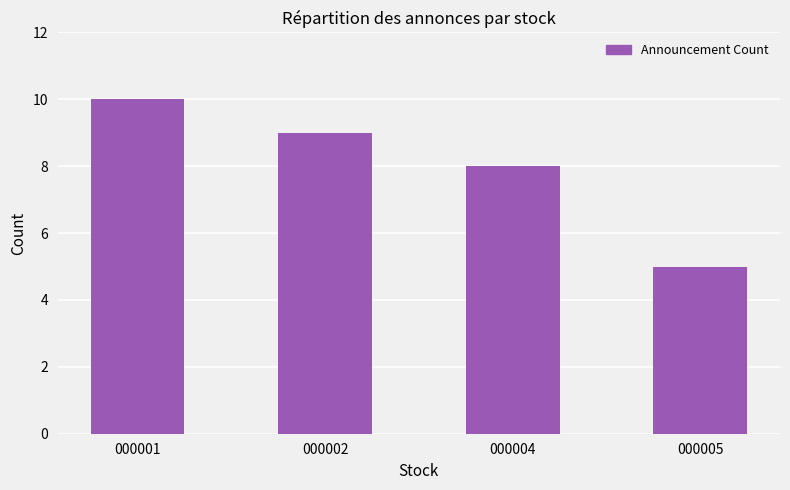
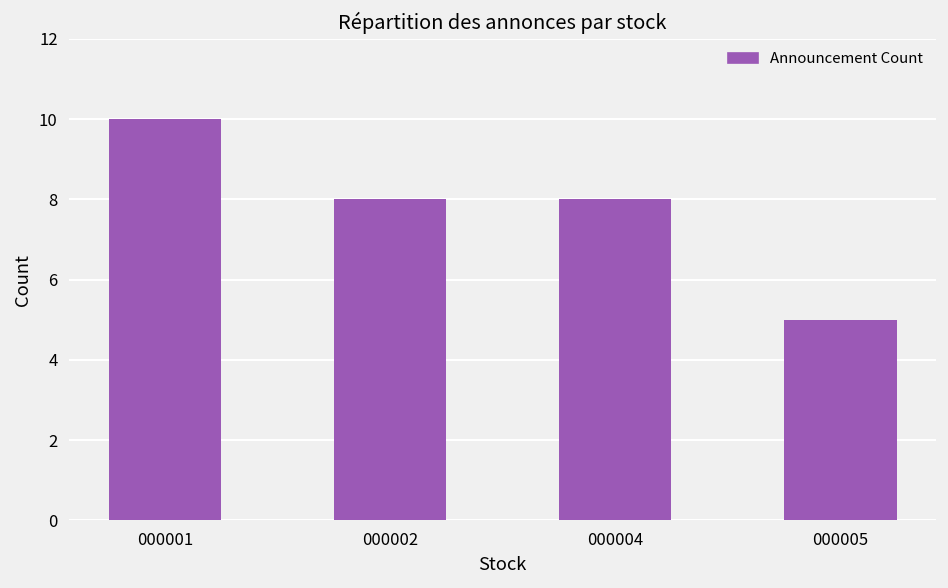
000002: 9 -> 8
